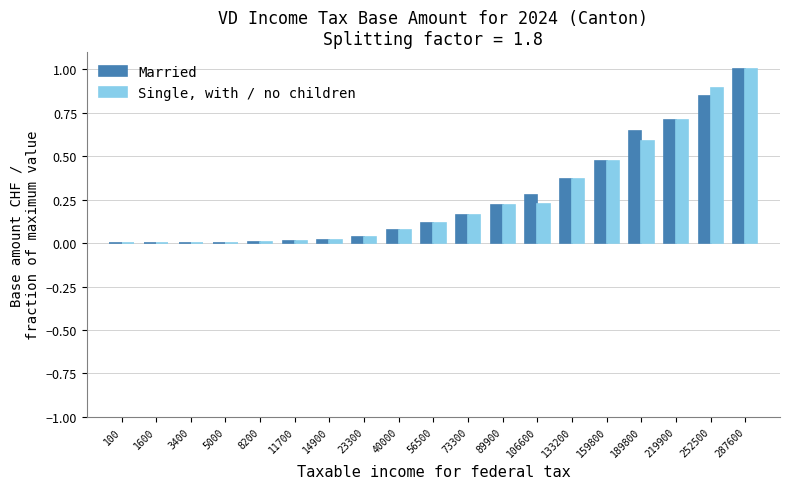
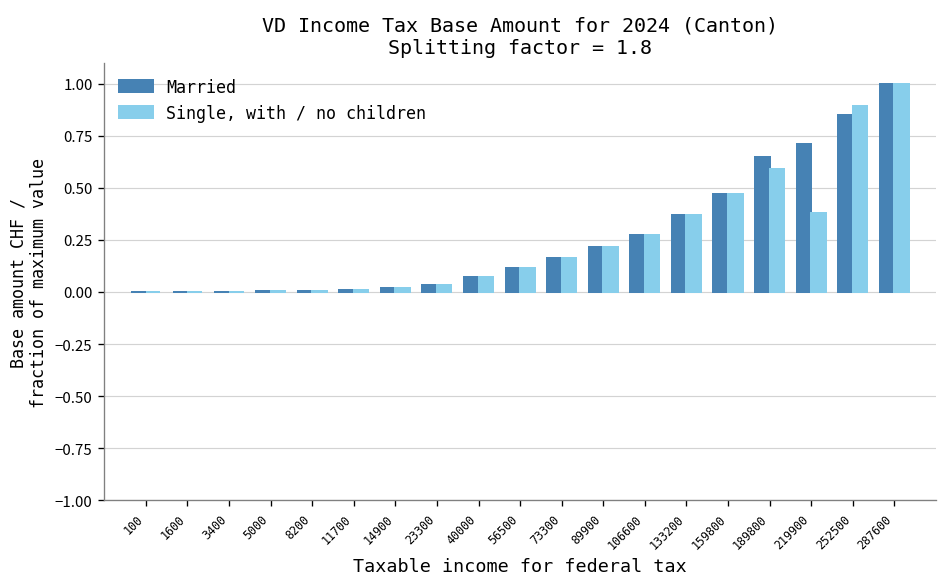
Single, with / no children, 106600: 0.23 -> 0.28
Single, with / no children, 219900: 0.71 -> 0.38
